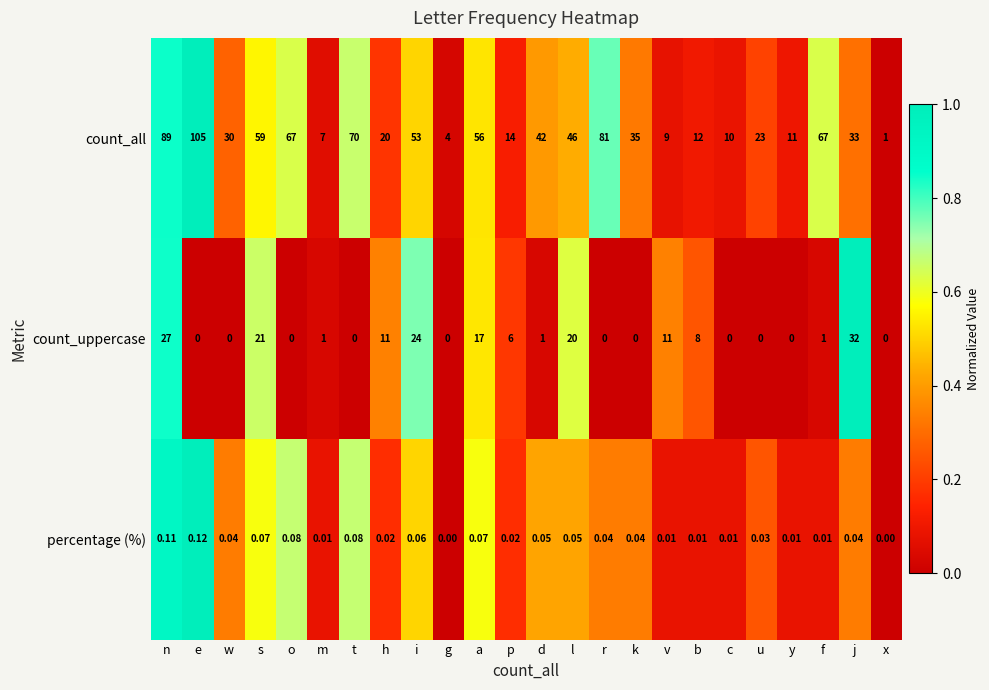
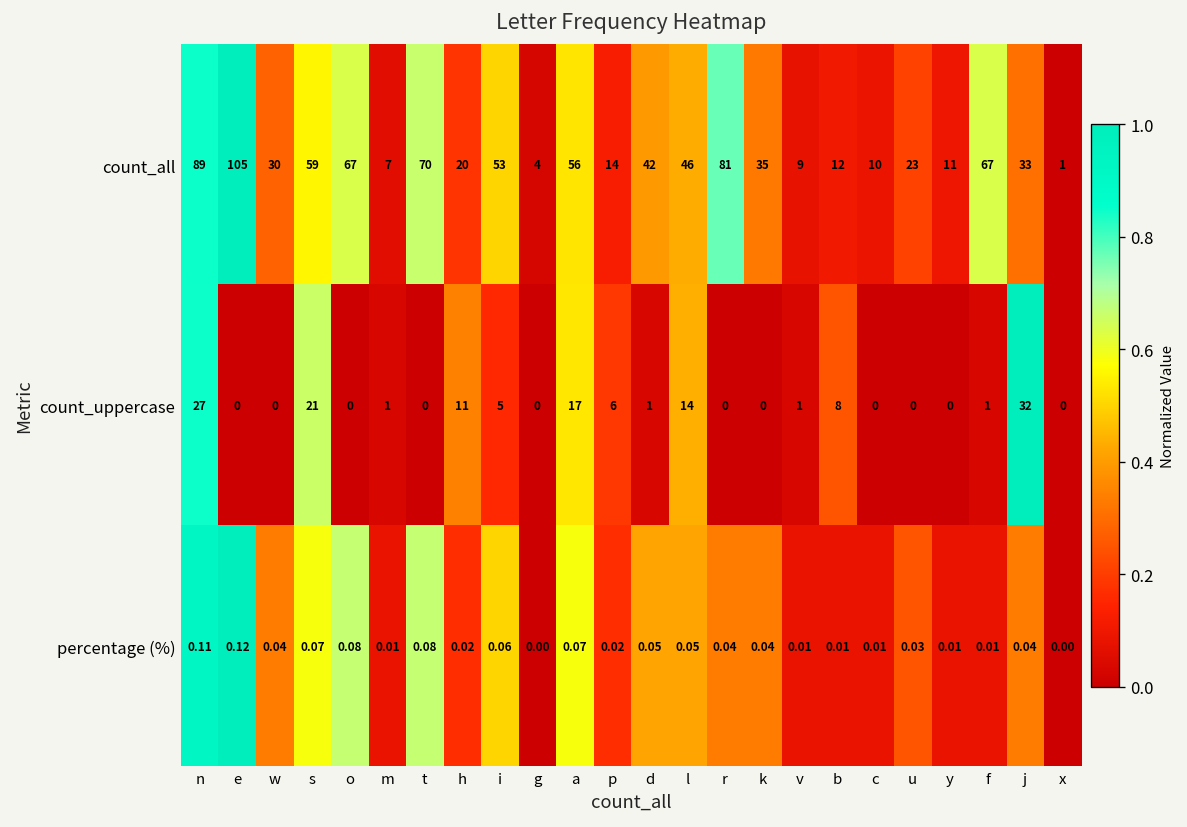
count_uppercase, i: 24 -> 5
count_uppercase, l: 20 -> 14
count_uppercase, v: 11 -> 1
